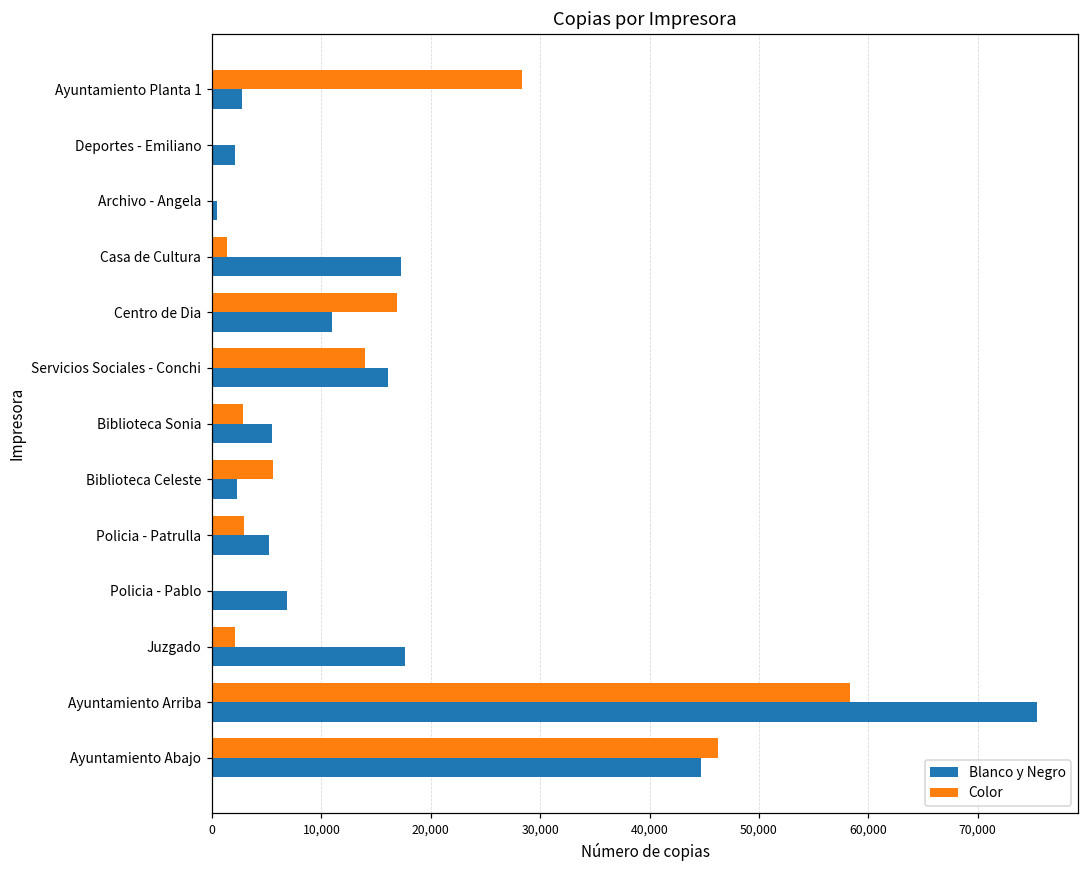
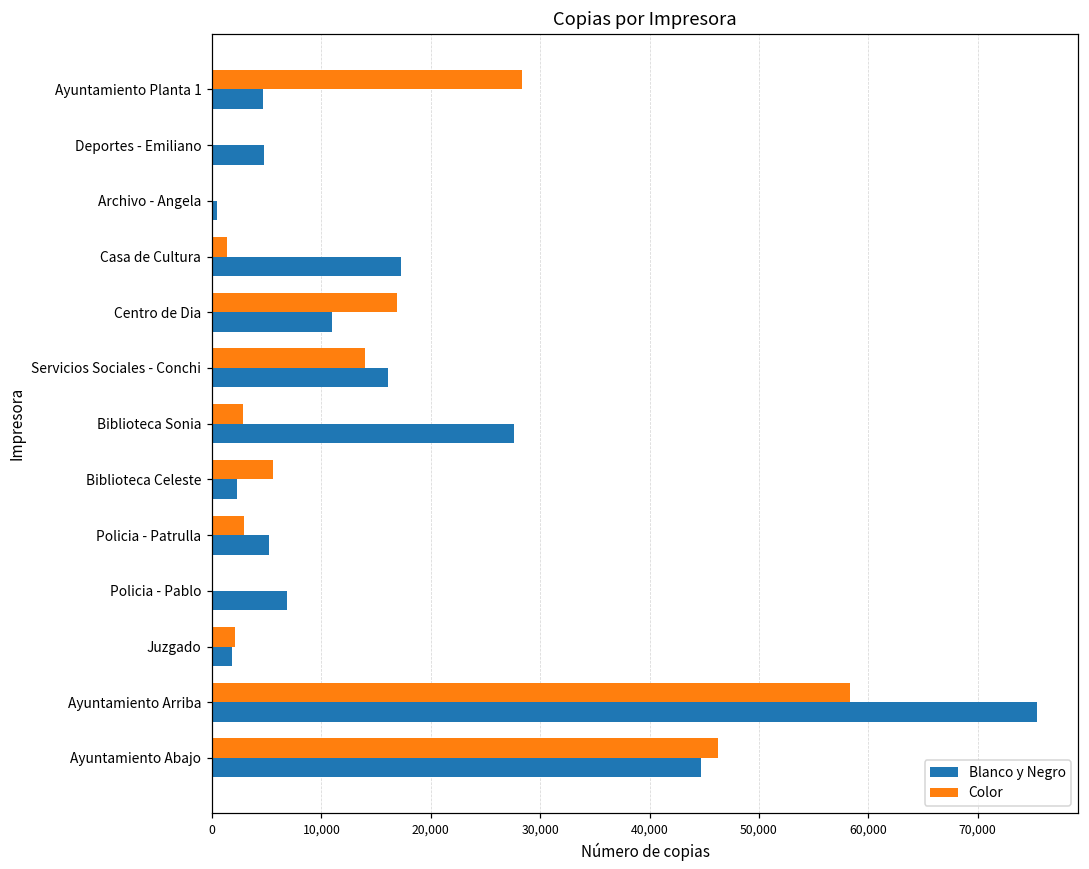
Blanco y Negro, Ayuntamiento Planta 1: 3,000 -> 5,000
Blanco y Negro, Deportes - Emiliano: 2,000 -> 5,000
Blanco y Negro, Biblioteca Sonia: 6,000 -> 28,000
Blanco y Negro, Juzgado: 18,000 -> 2,000
